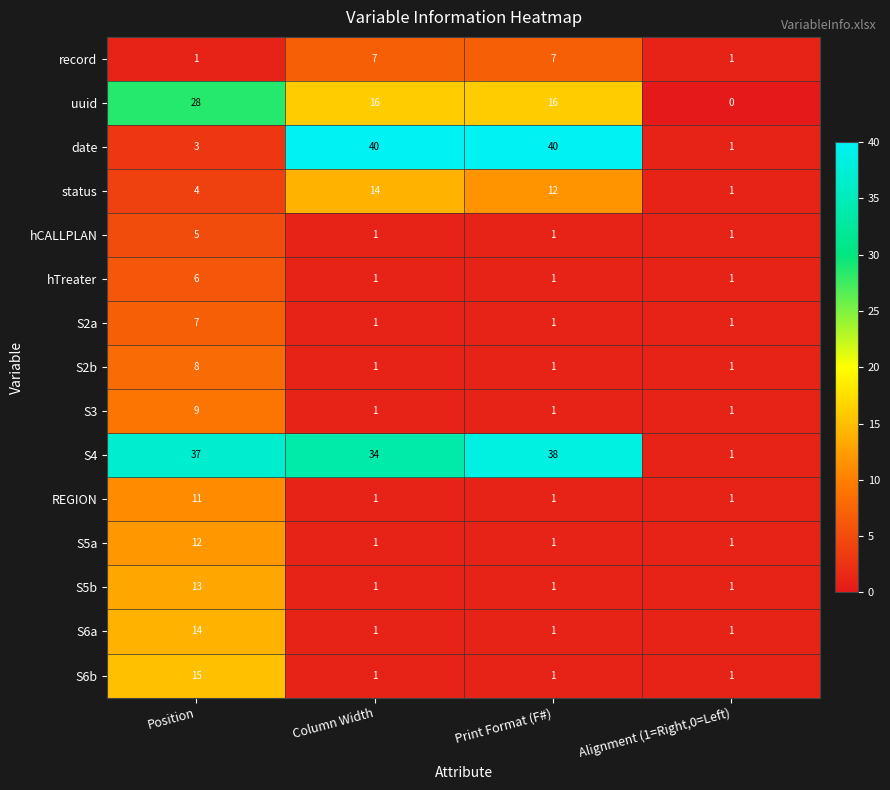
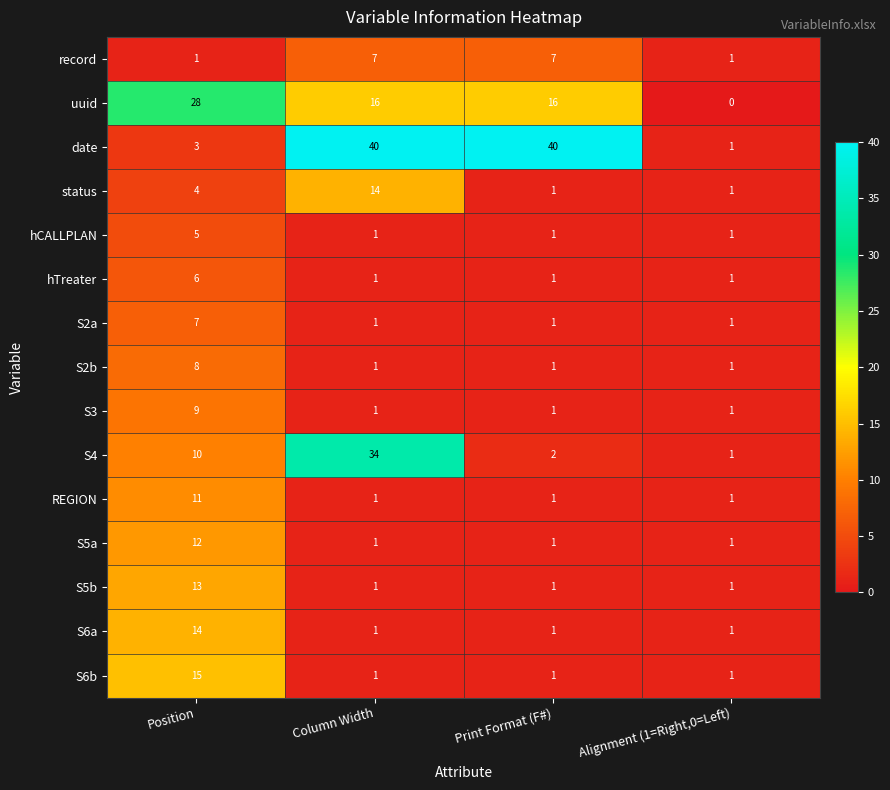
status, Print Format (F#): 12 -> 1
S4, Position: 37 -> 10
S4, Print Format (F#): 38 -> 2
